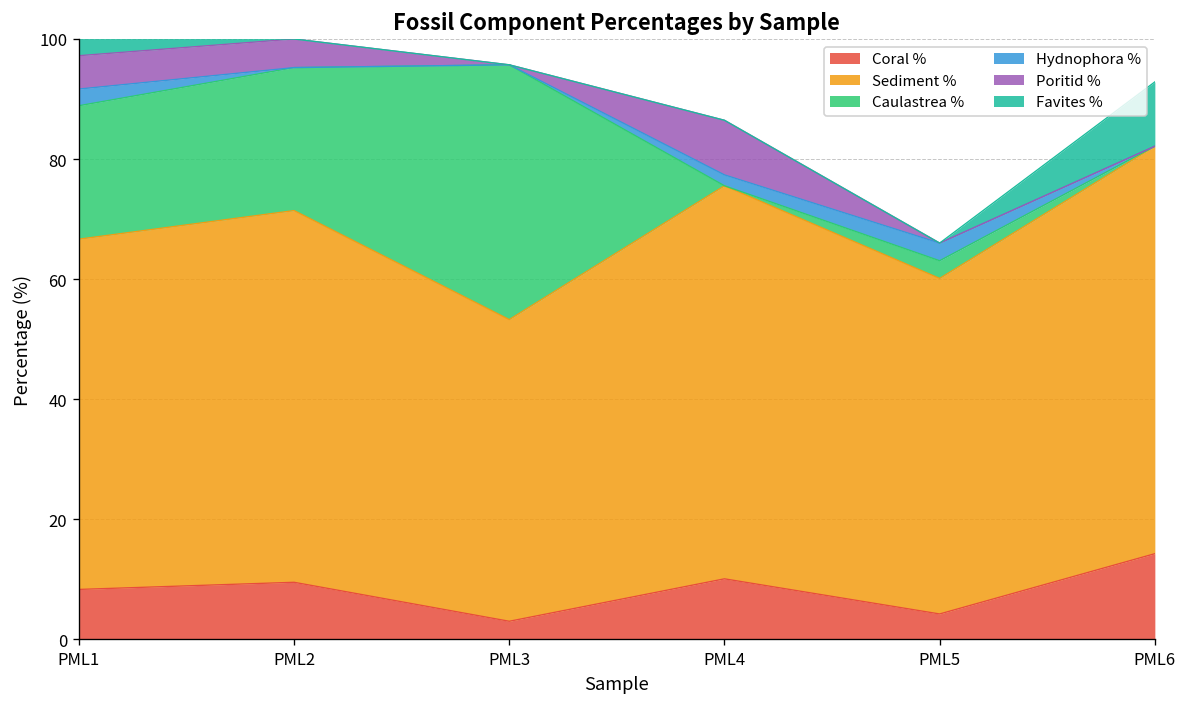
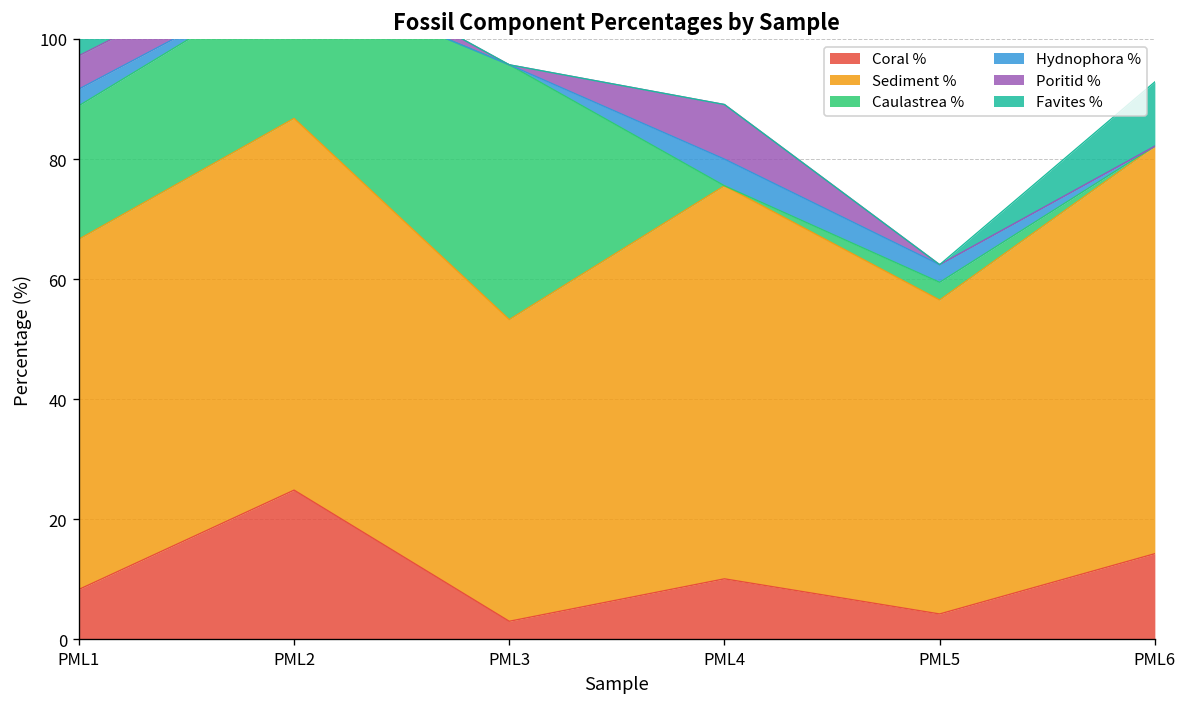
Coral %, PML2: 10 -> 25
Hydnophora %, PML4: 2 -> 4
Sediment %, PML5: 56 -> 52
